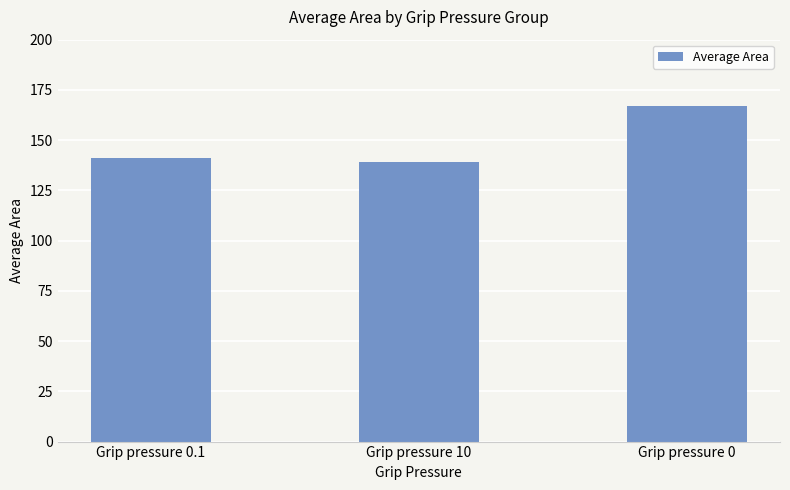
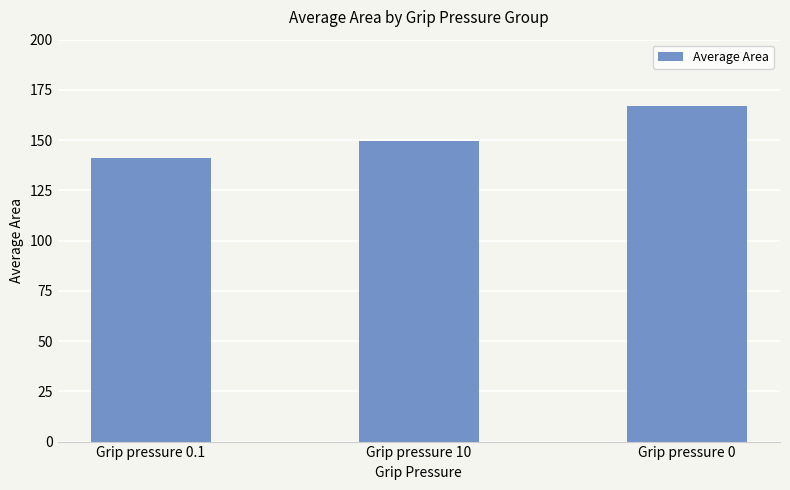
Grip pressure 10: 139 -> 150
